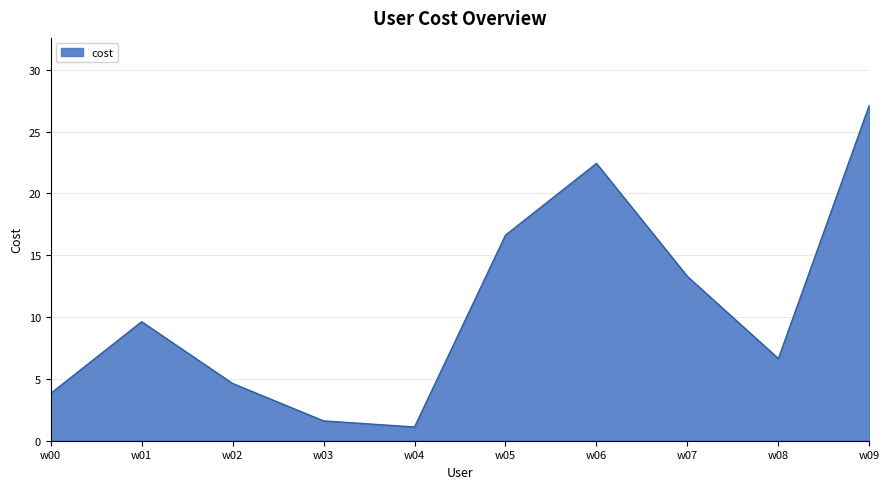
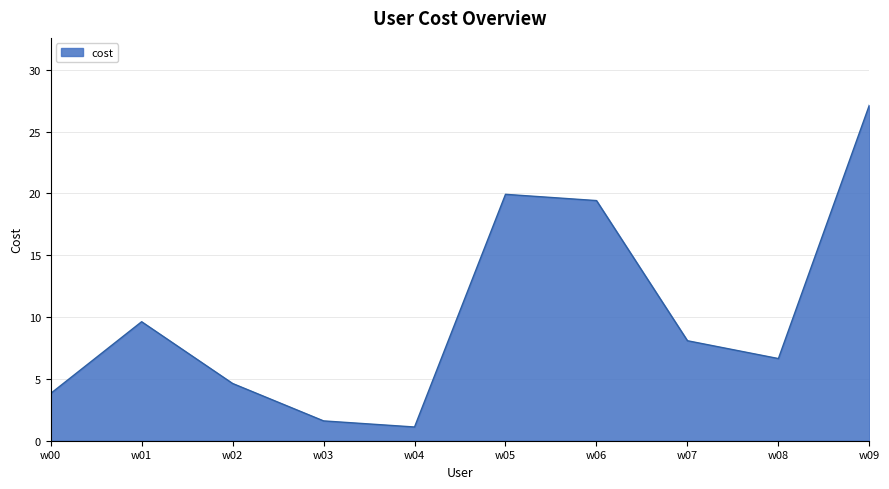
w05: 16.6 -> 19.9
w06: 22.4 -> 19.4
w07: 13.3 -> 8.1
